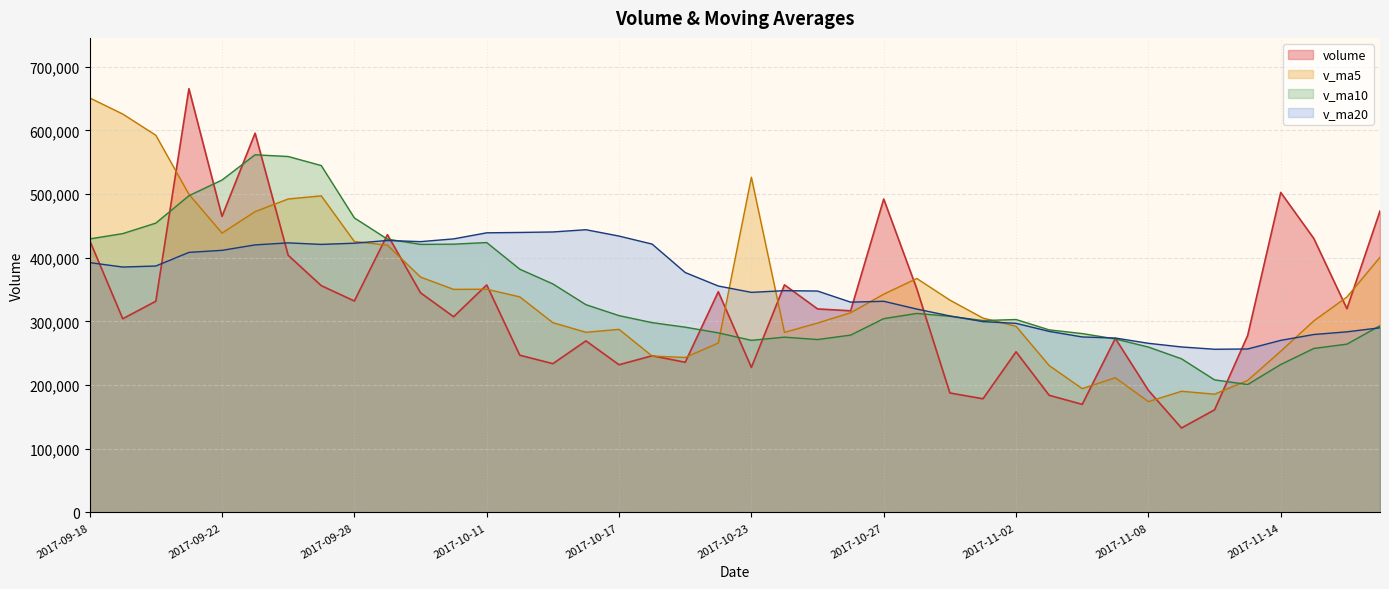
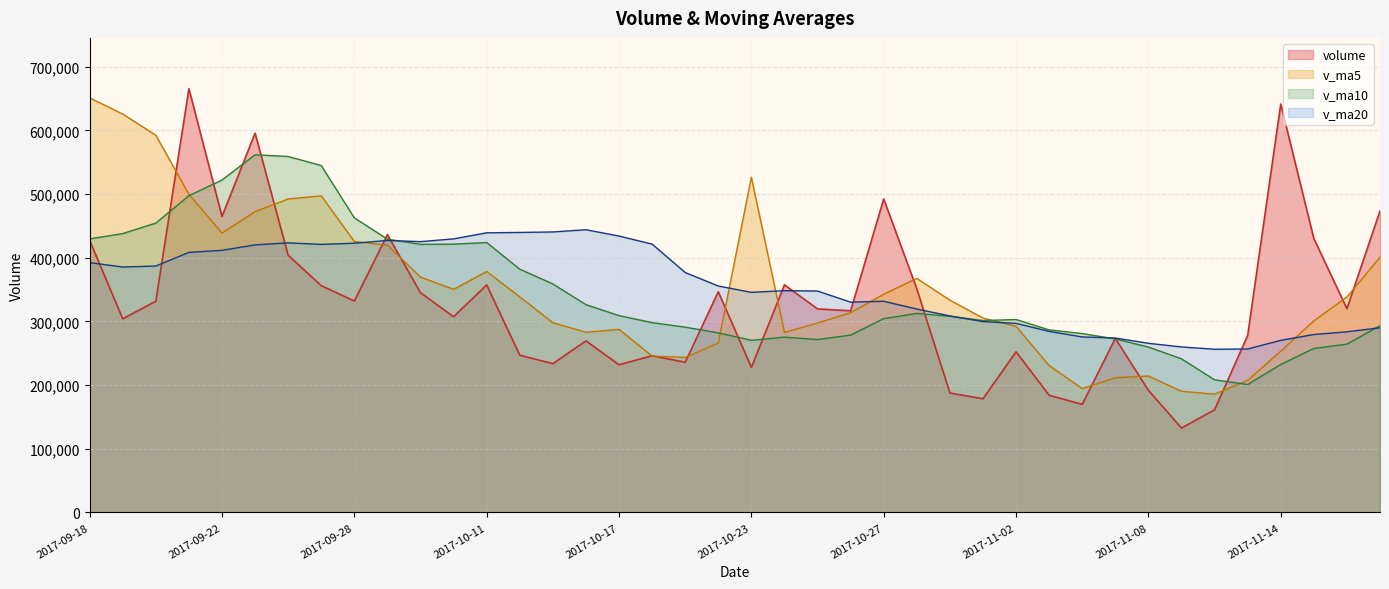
v_ma5, 2017-10-11: 350,000 -> 380,000
v_ma5, 2017-11-08: 170,000 -> 210,000
volume, 2017-11-14: 500,000 -> 640,000
